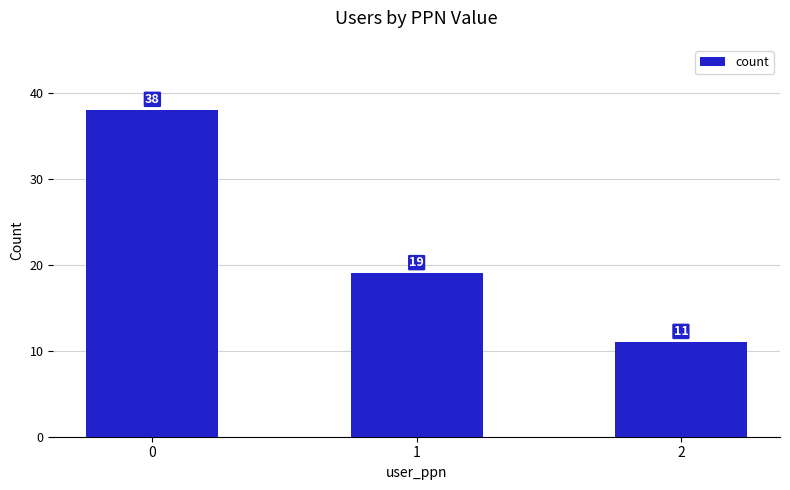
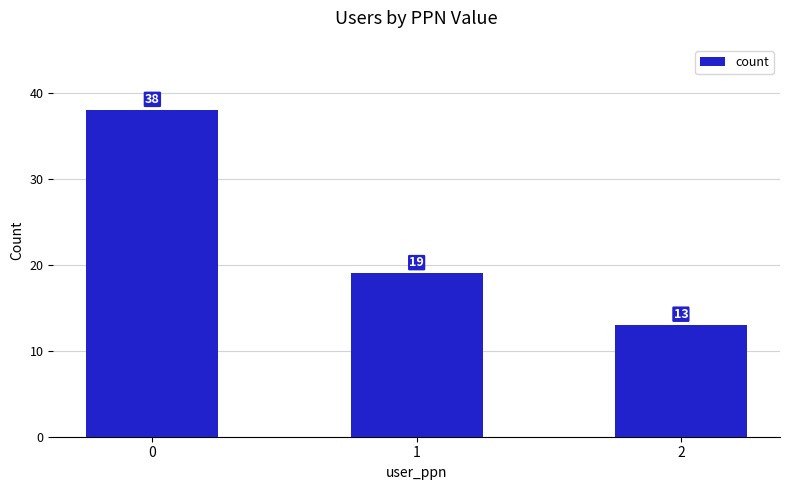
2: 11 -> 13
